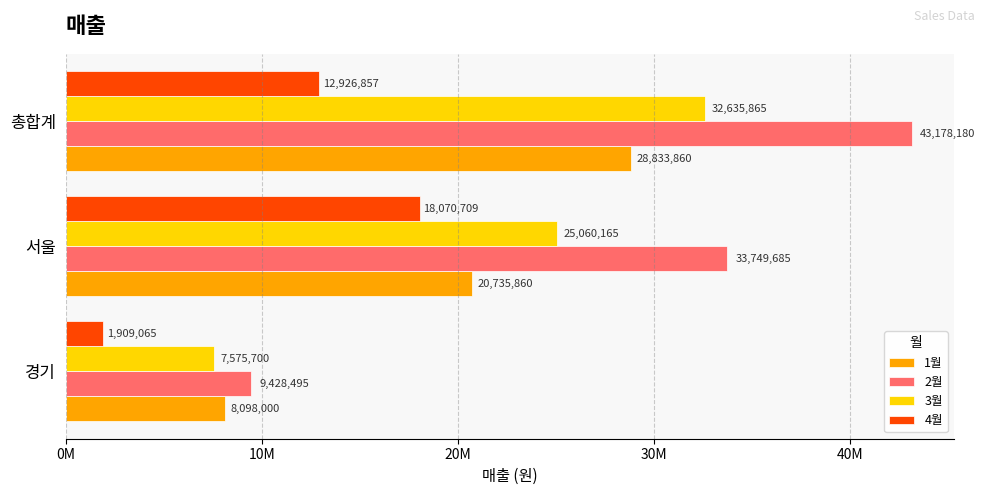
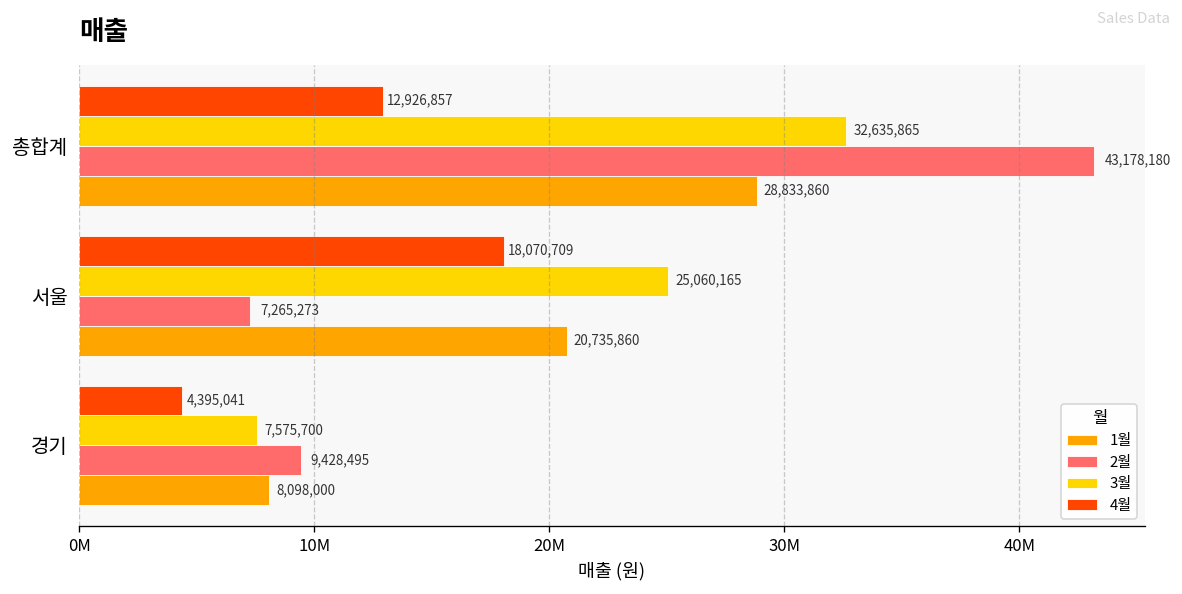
2월, 서울: 33,749,685 -> 7,265,273
4월, 경기: 1,909,065 -> 4,395,041
